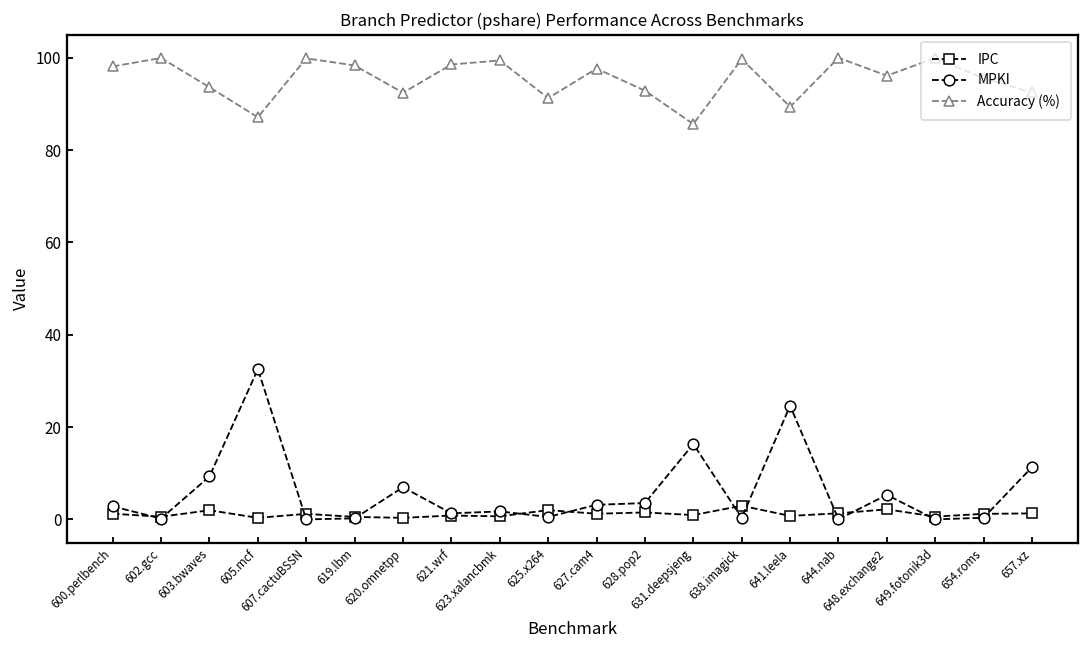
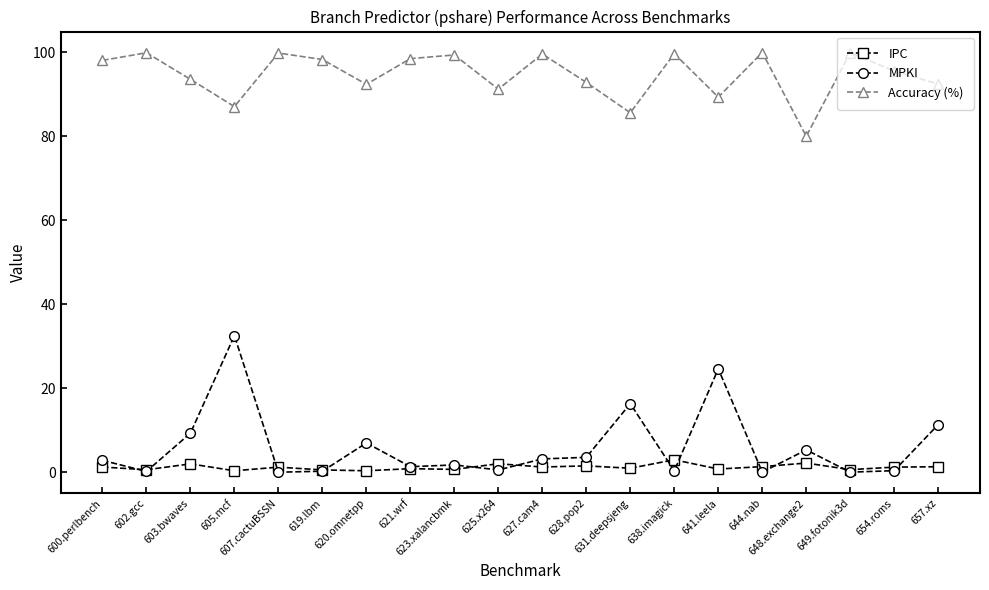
Accuracy (%), 627.cam4: 98 -> 100
Accuracy (%), 648.exchange2: 96 -> 80
